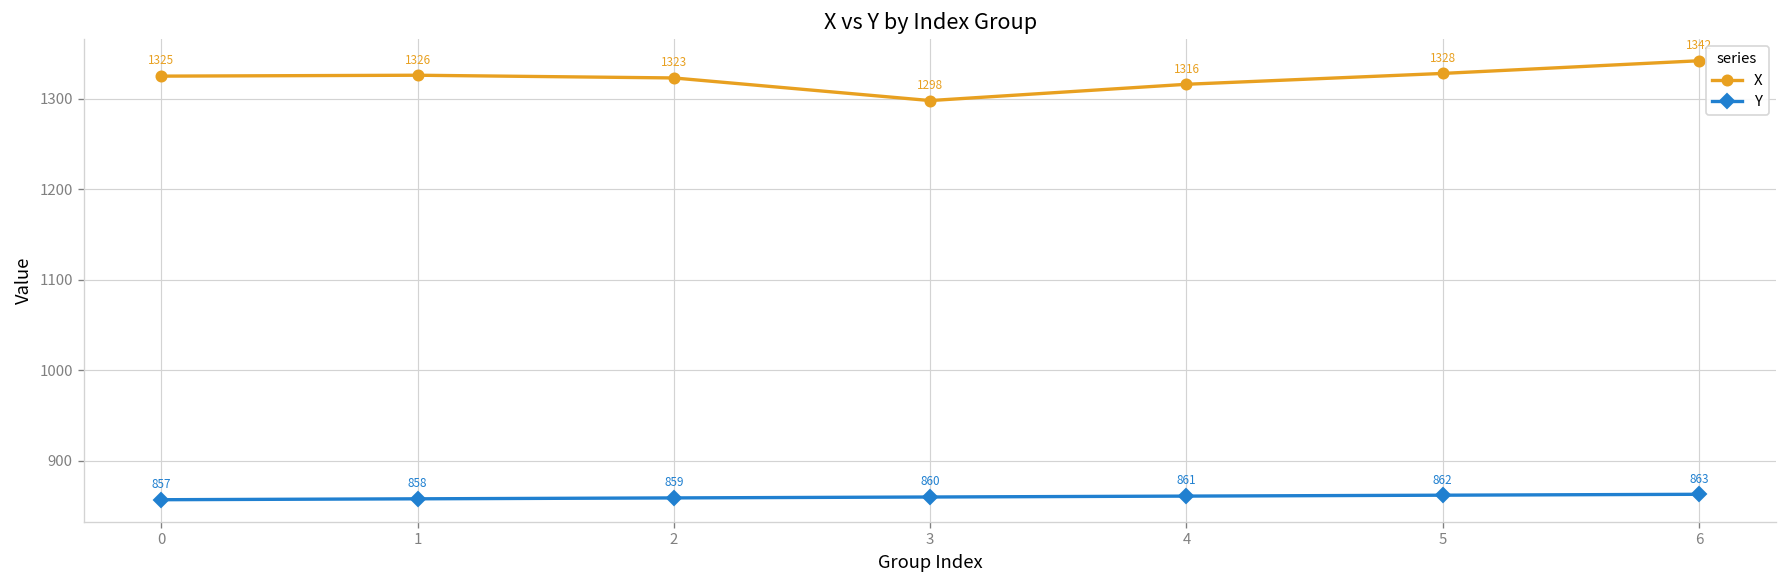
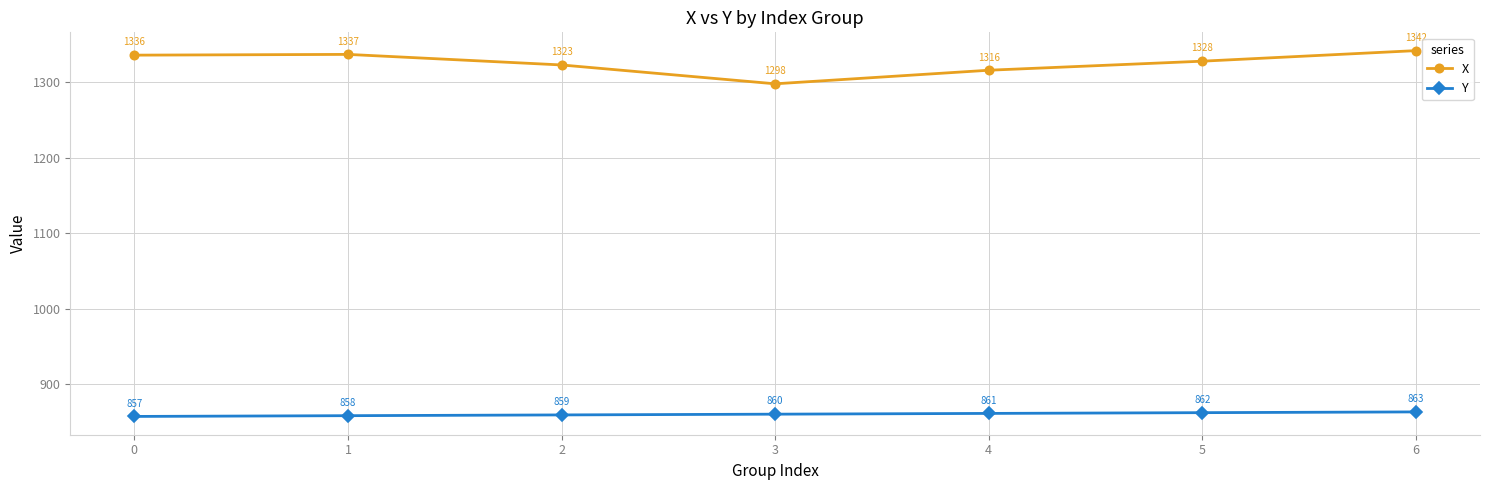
X, 0: 1325 -> 1336
X, 1: 1326 -> 1337
